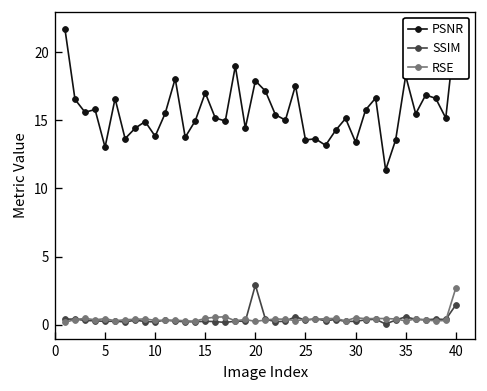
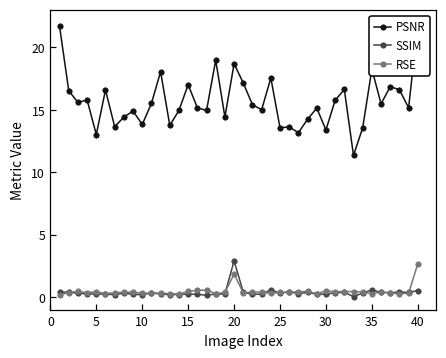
PSNR, 20: 17.9 -> 18.7
RSE, 20: 0.2 -> 1.8
SSIM, 40: 1.4 -> 0.5
